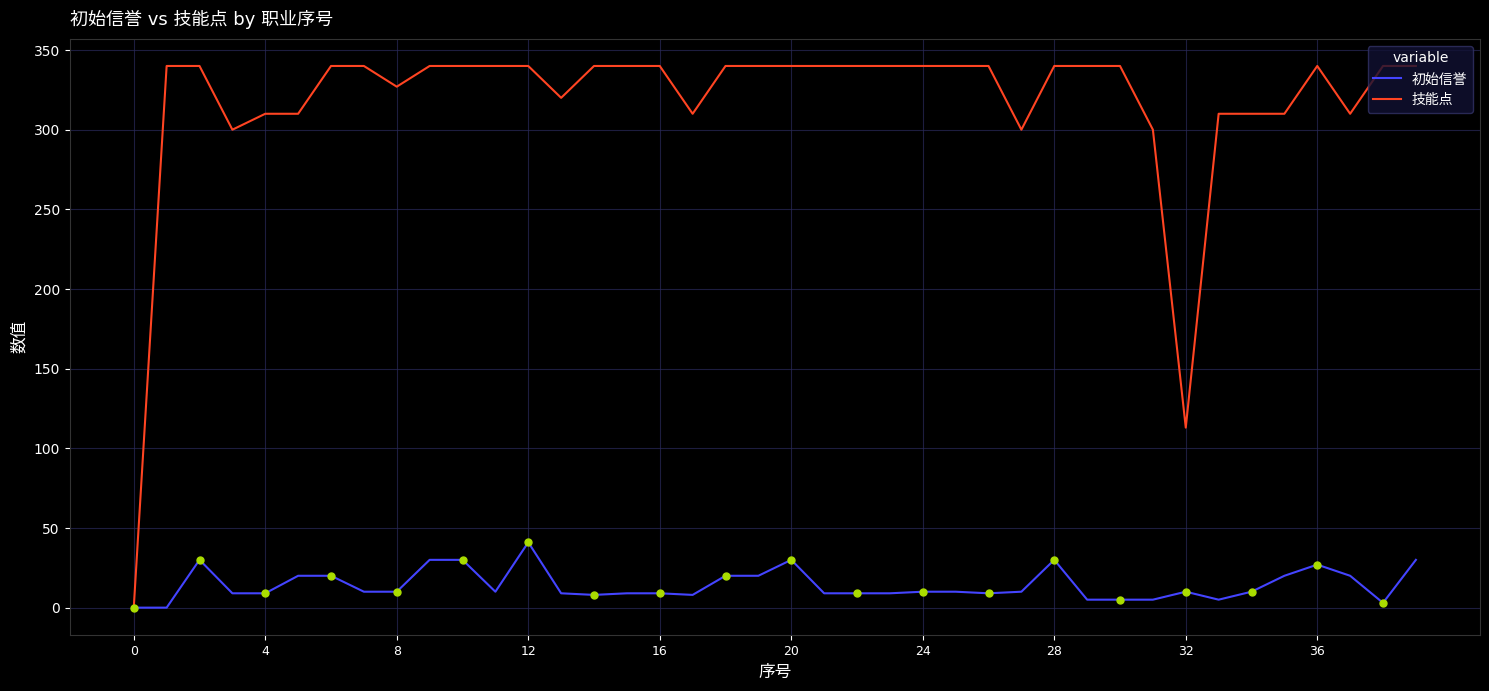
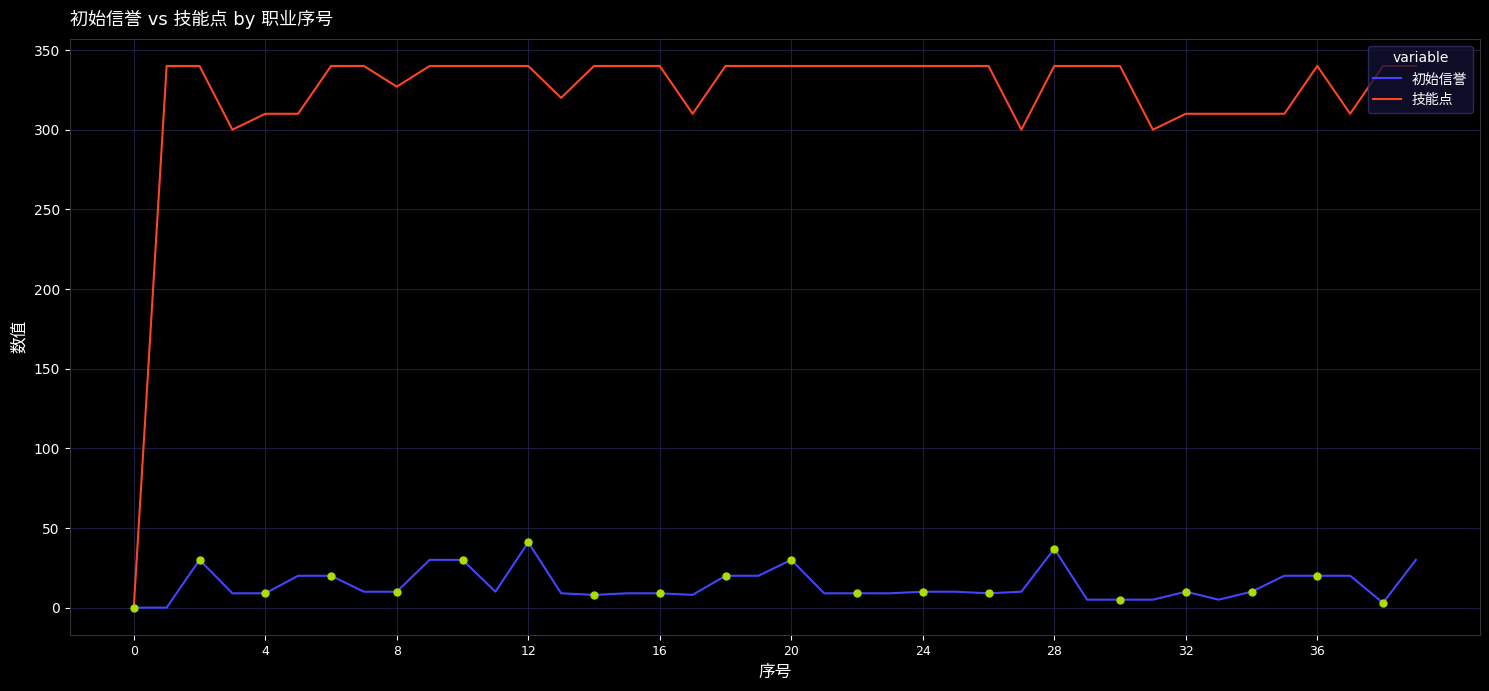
初始信誉, 28: 30 -> 37
技能点, 32: 113 -> 310
初始信誉, 36: 27 -> 20
